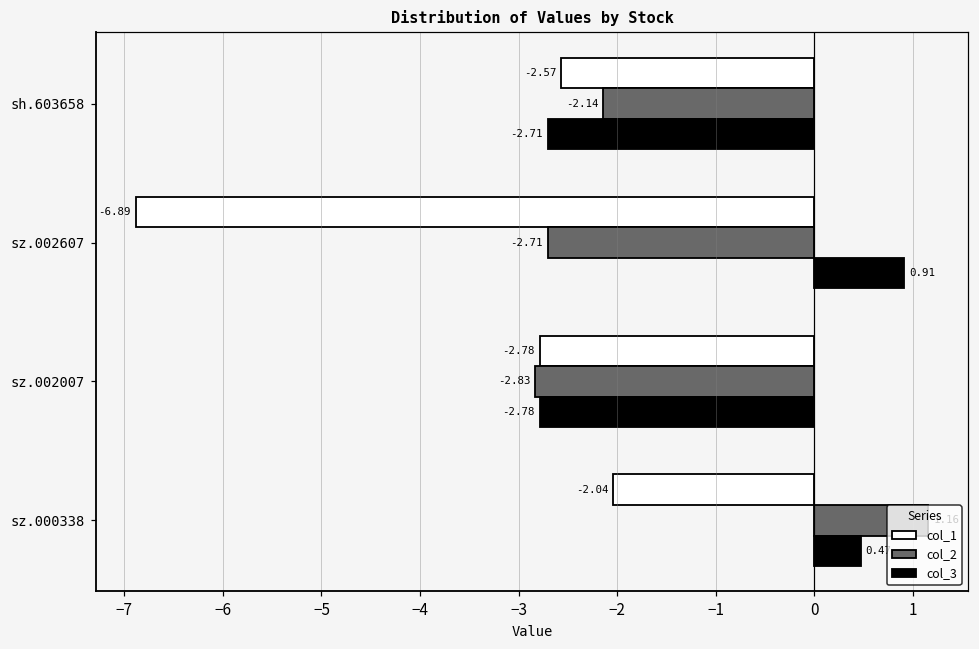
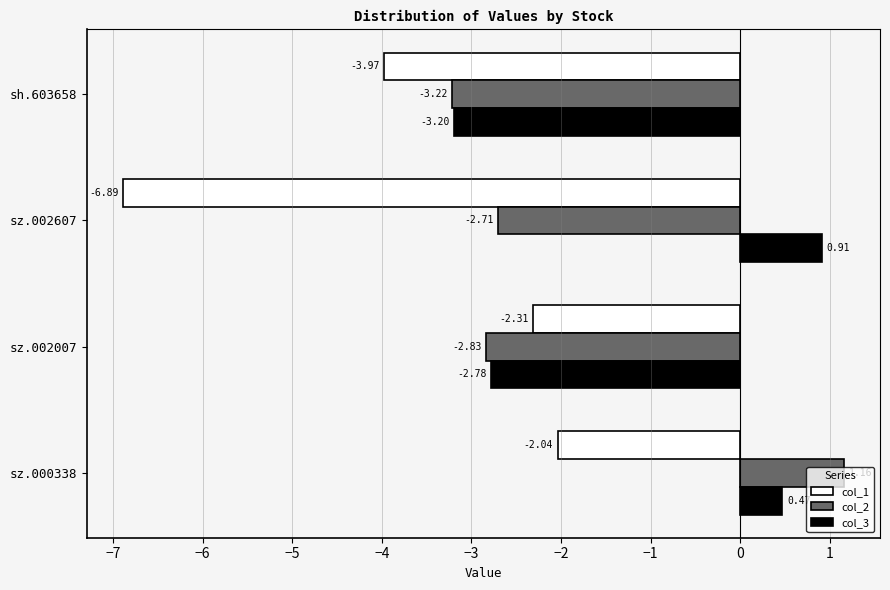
col_1, sh.603658: -2.57 -> -3.97
col_2, sh.603658: -2.14 -> -3.22
col_3, sh.603658: -2.71 -> -3.20
col_1, sz.002007: -2.78 -> -2.31
